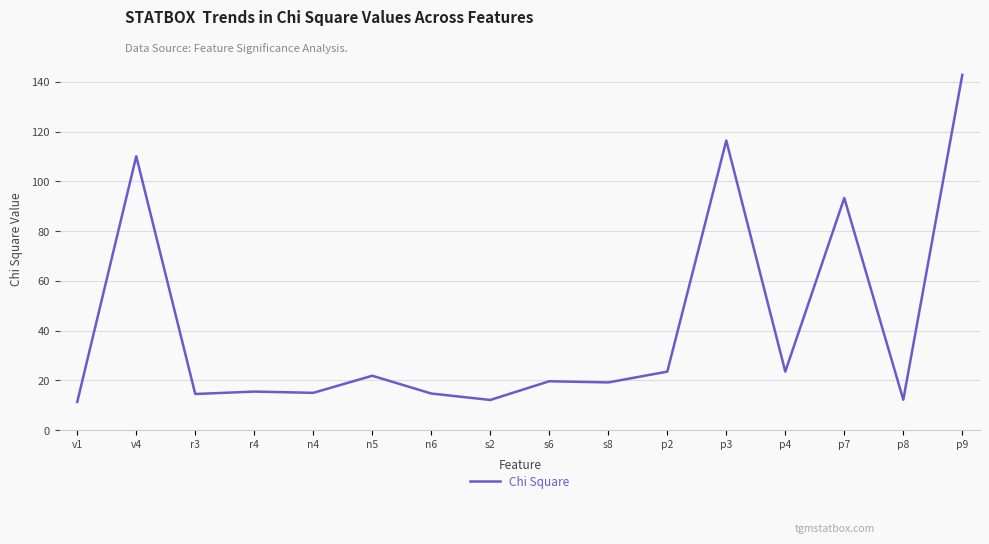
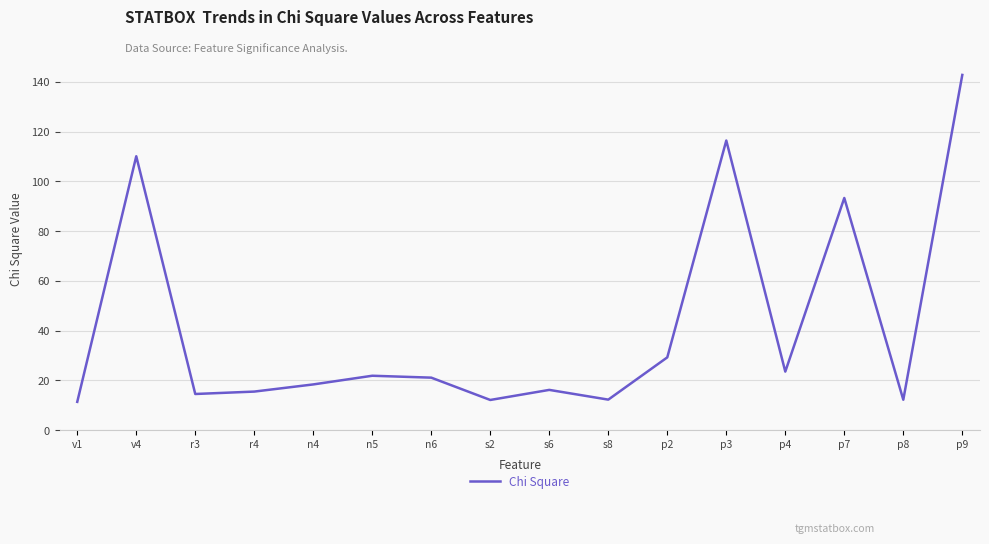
n4: 15 -> 18
n6: 15 -> 21
s6: 20 -> 16
s8: 19 -> 12
p2: 24 -> 29
